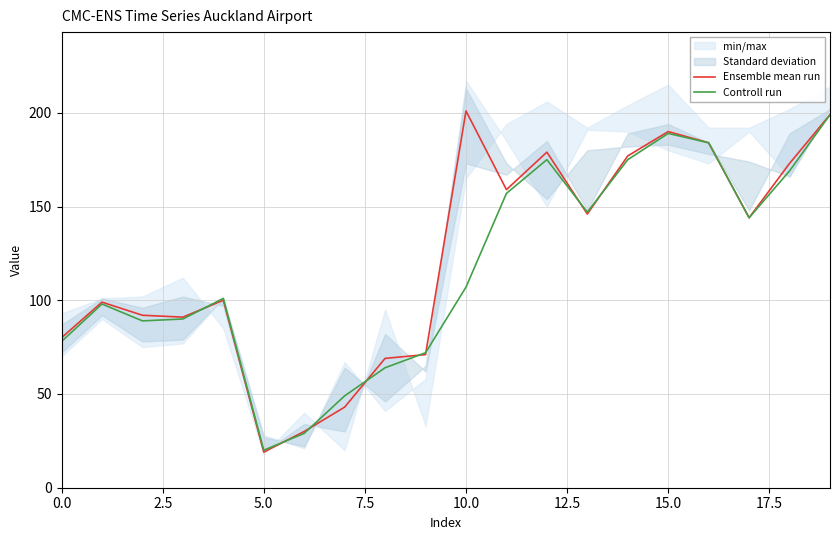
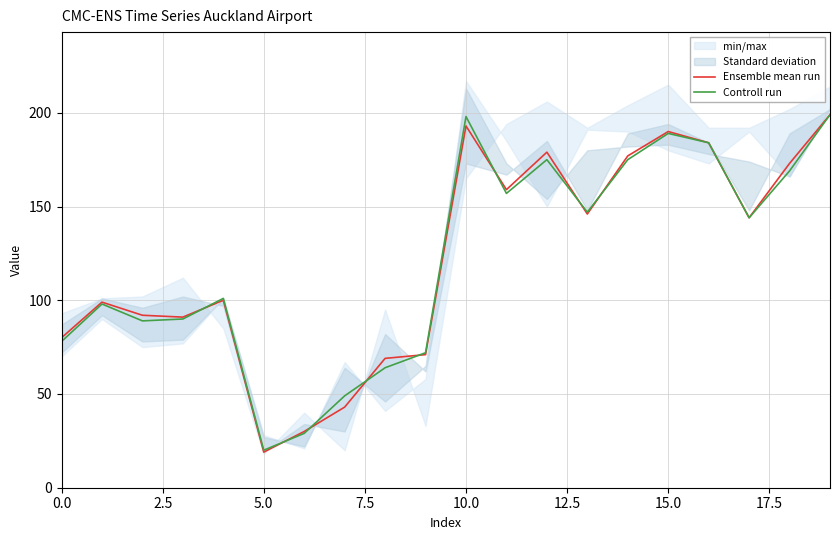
Ensemble mean run, 10.0: 201 -> 193
Controll run, 10.0: 107 -> 198
